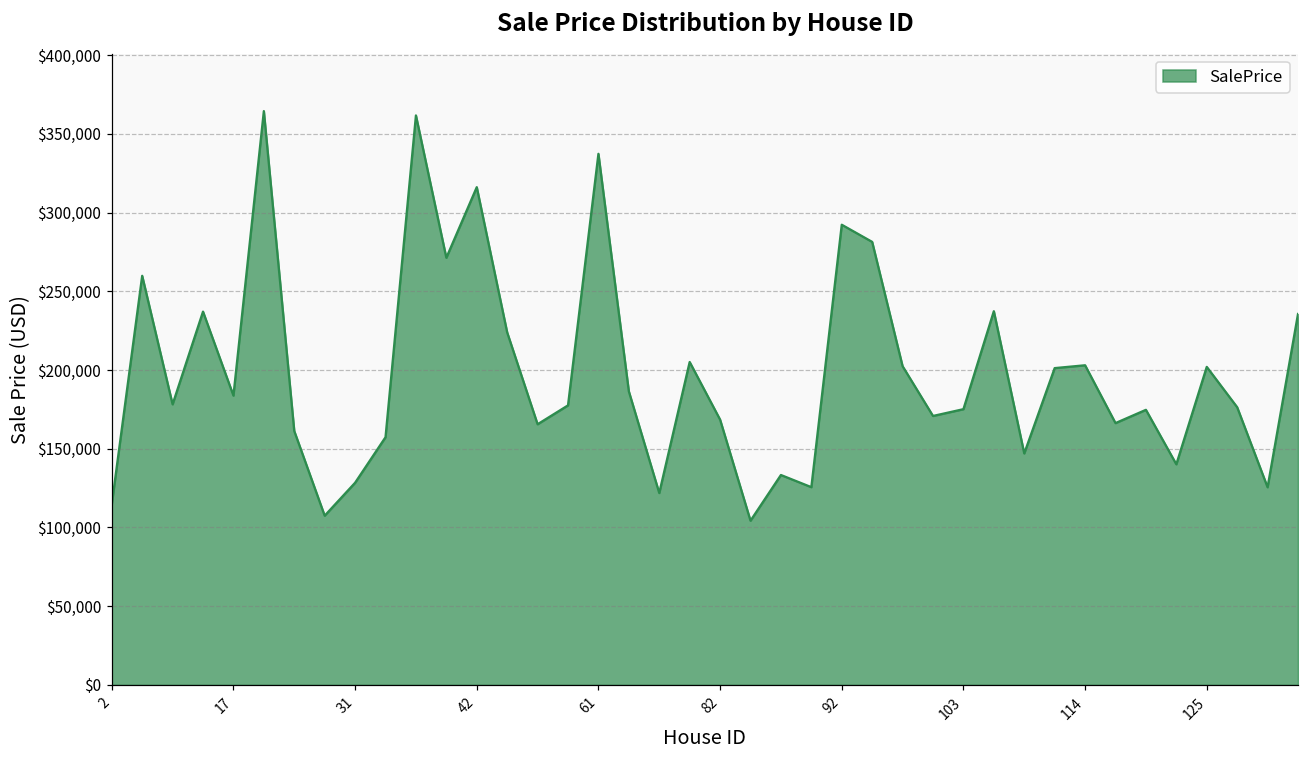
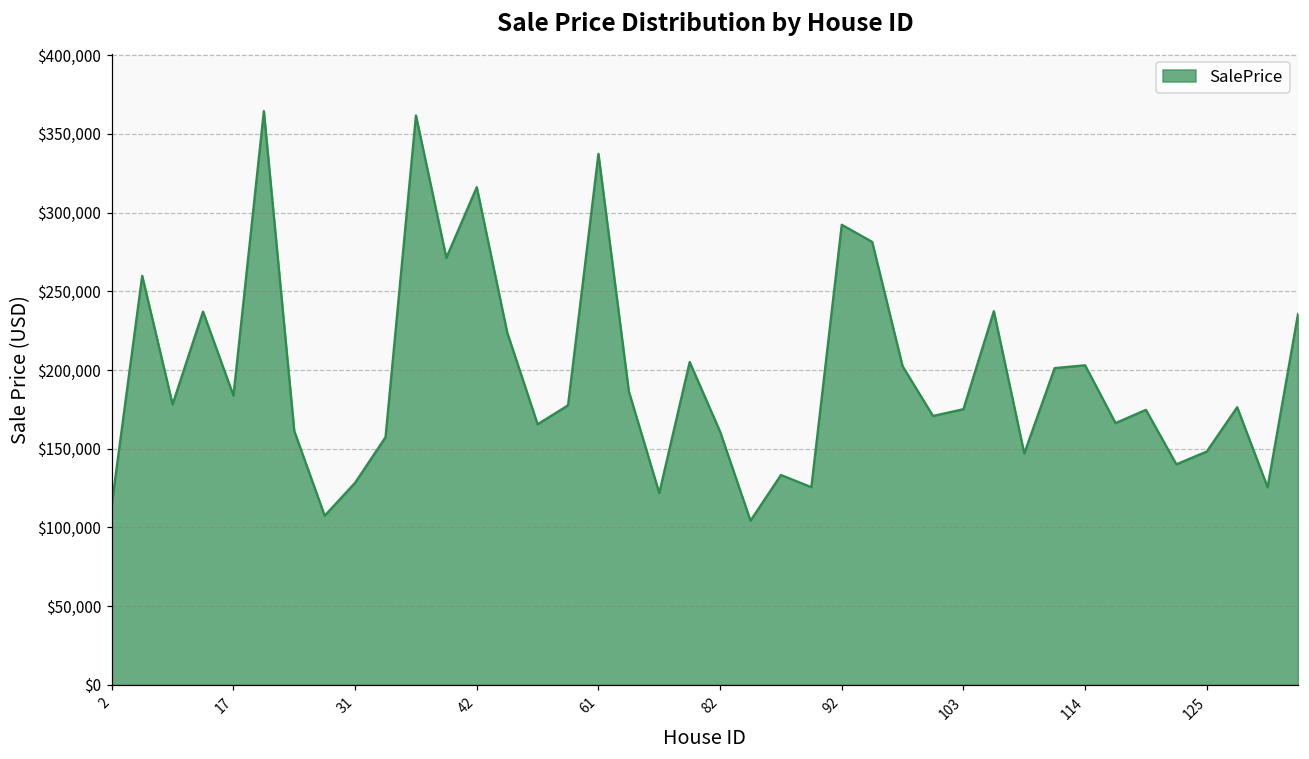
82: $169,000 -> $161,000
125: $202,000 -> $148,000
